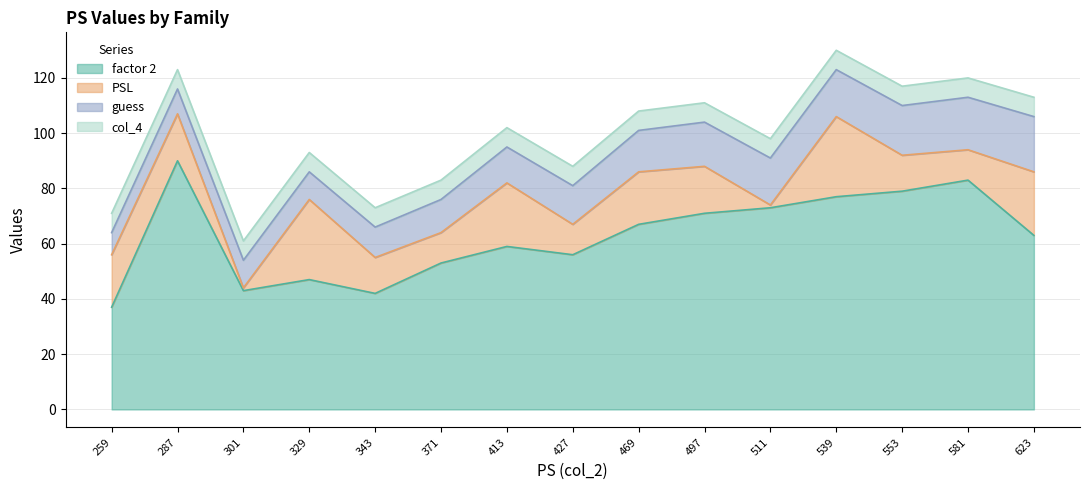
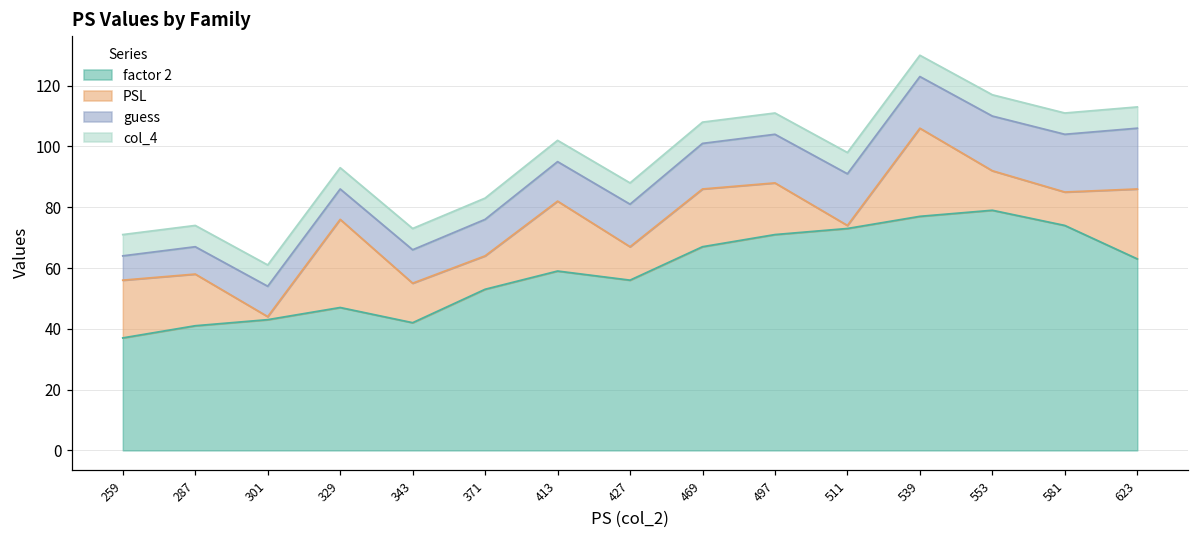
factor 2, 287: 90 -> 41
factor 2, 581: 83 -> 74
